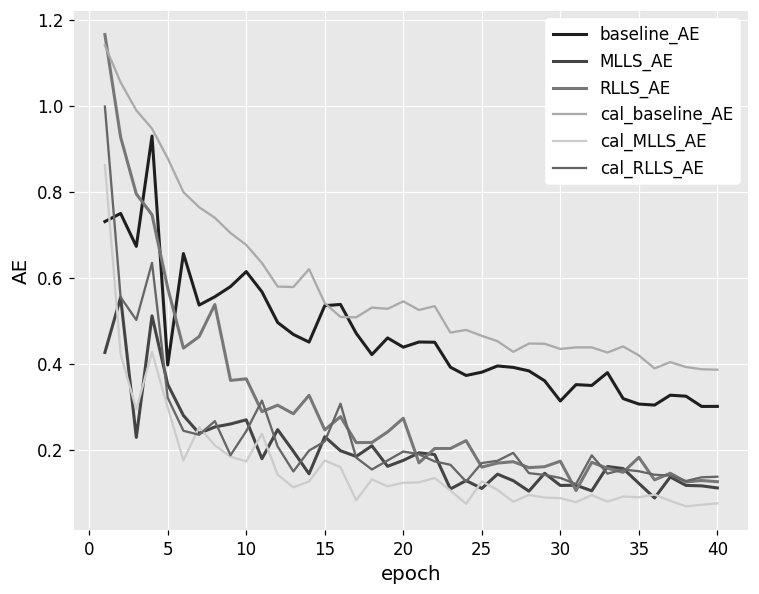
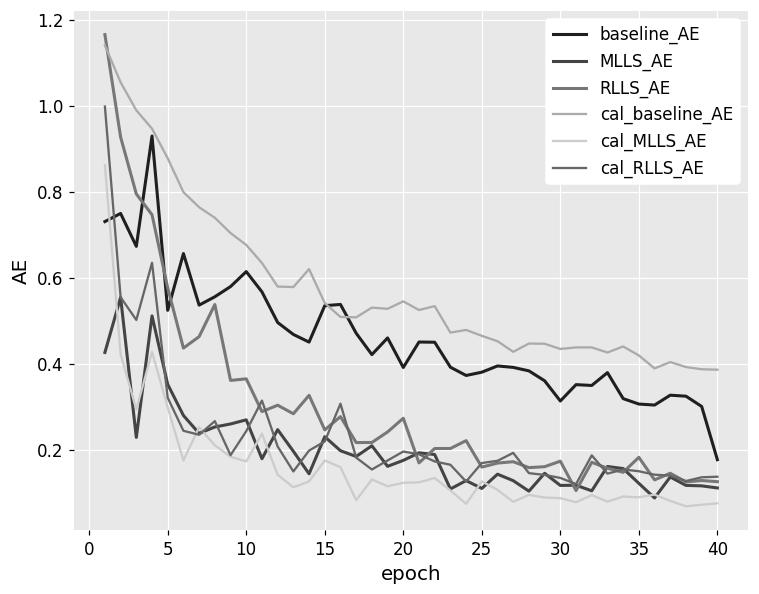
baseline_AE, 5: 0.40 -> 0.53
baseline_AE, 20: 0.44 -> 0.39
baseline_AE, 40: 0.30 -> 0.18
